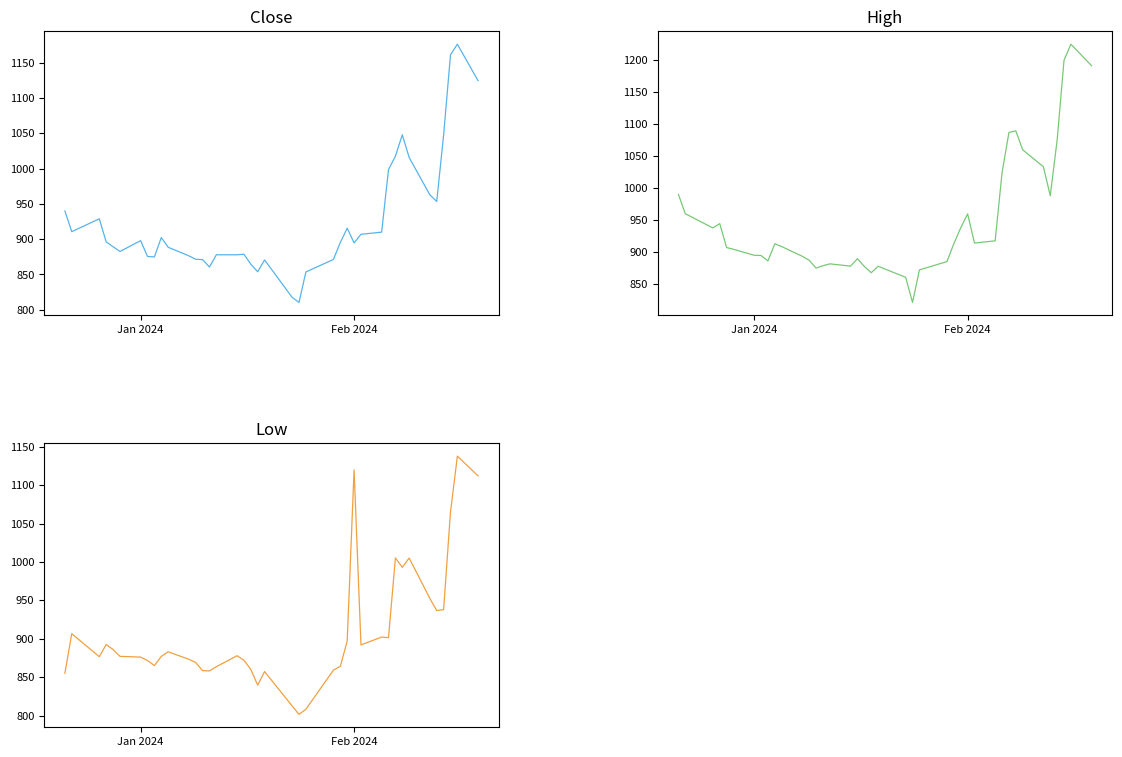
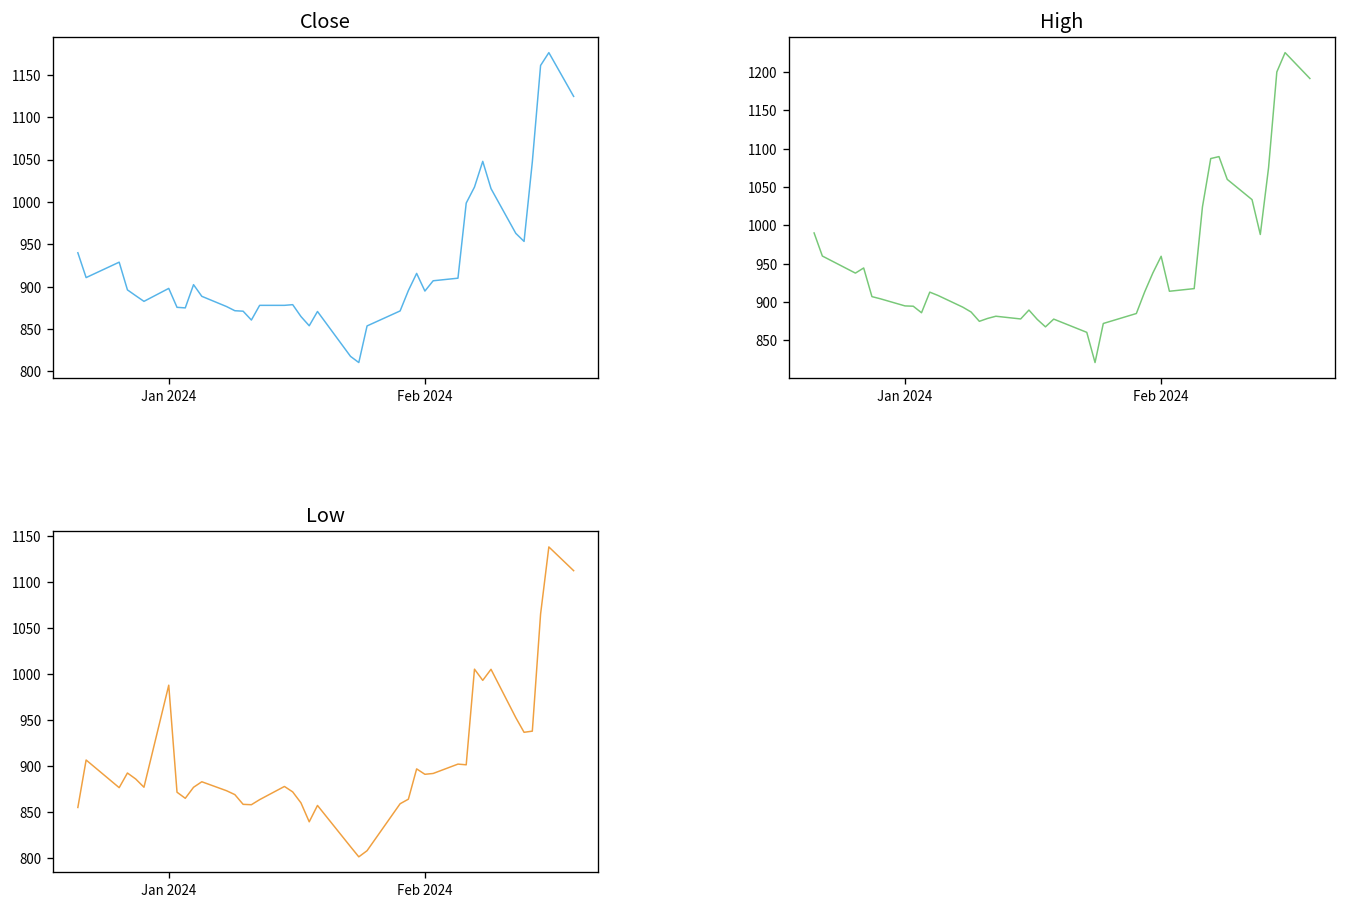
Low, Jan 2024: 880 -> 990
Low, Feb 2024: 1120 -> 890
